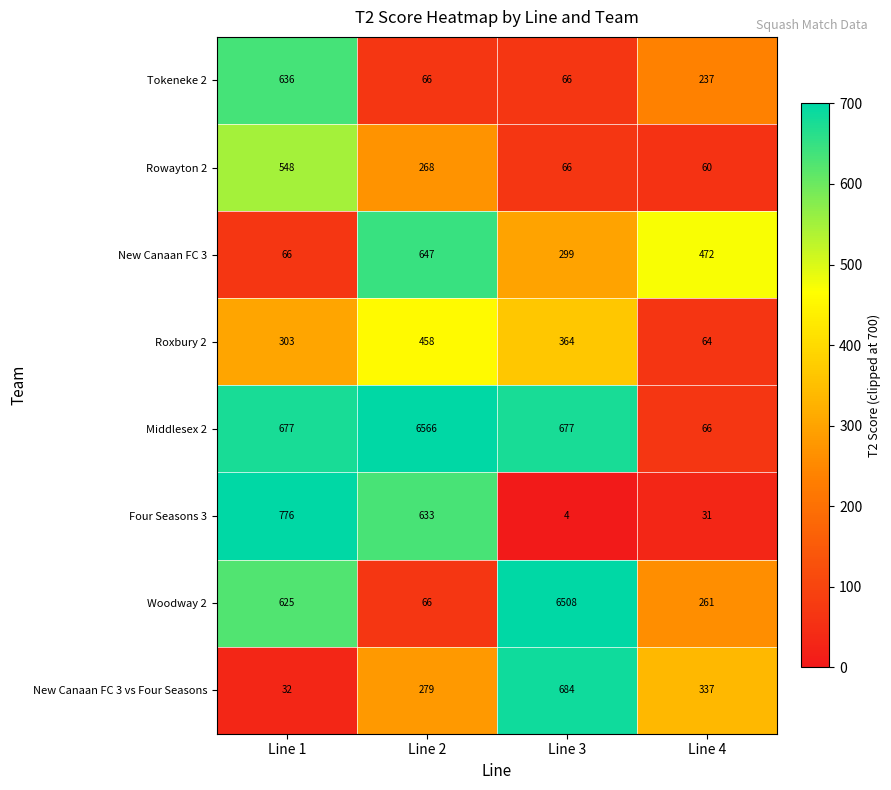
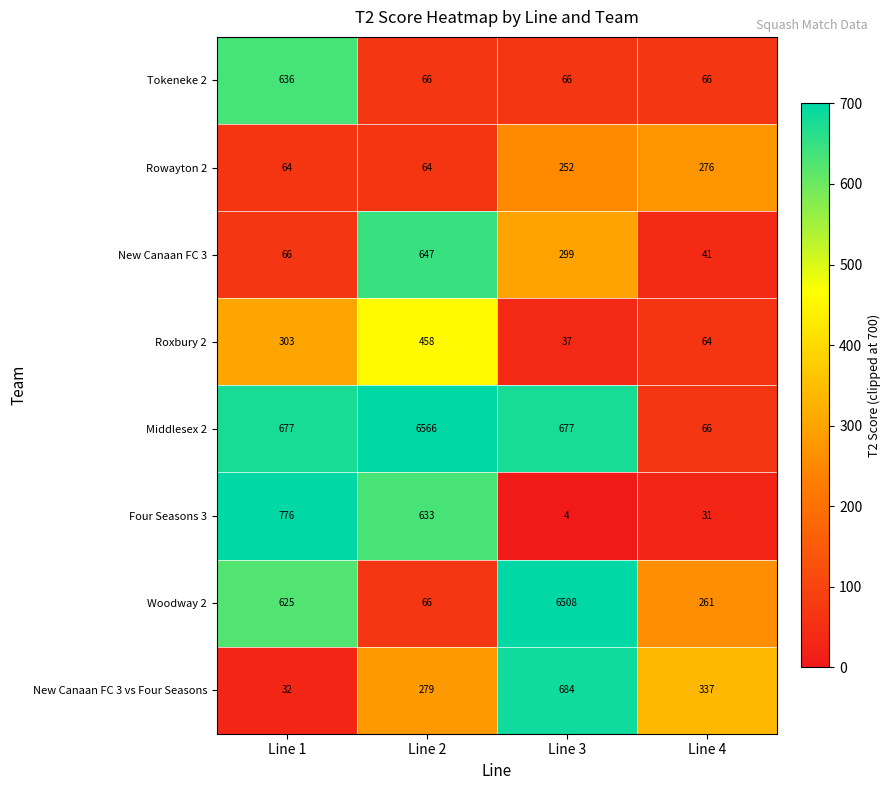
Tokeneke 2, Line 4: 237 -> 66
Rowayton 2, Line 1: 548 -> 64
Rowayton 2, Line 2: 268 -> 64
Rowayton 2, Line 3: 66 -> 252
Rowayton 2, Line 4: 60 -> 276
New Canaan FC 3, Line 4: 472 -> 41
Roxbury 2, Line 3: 364 -> 37
